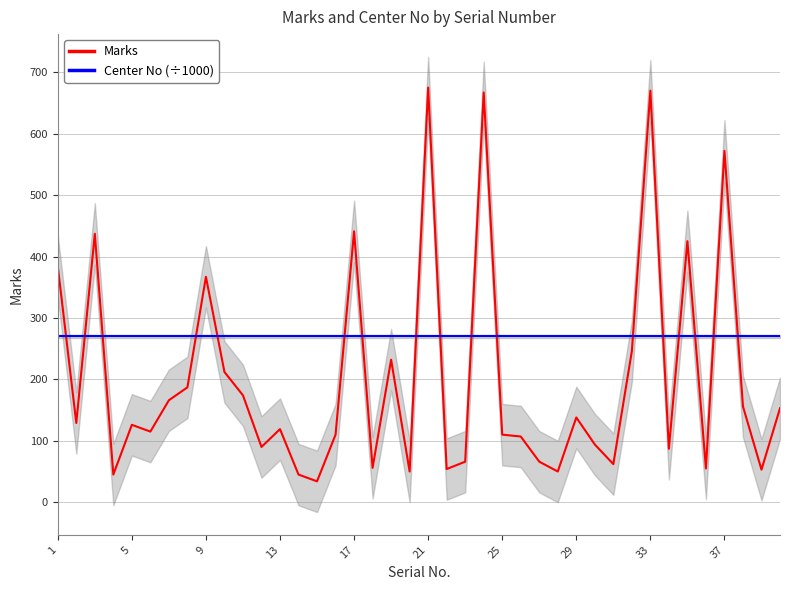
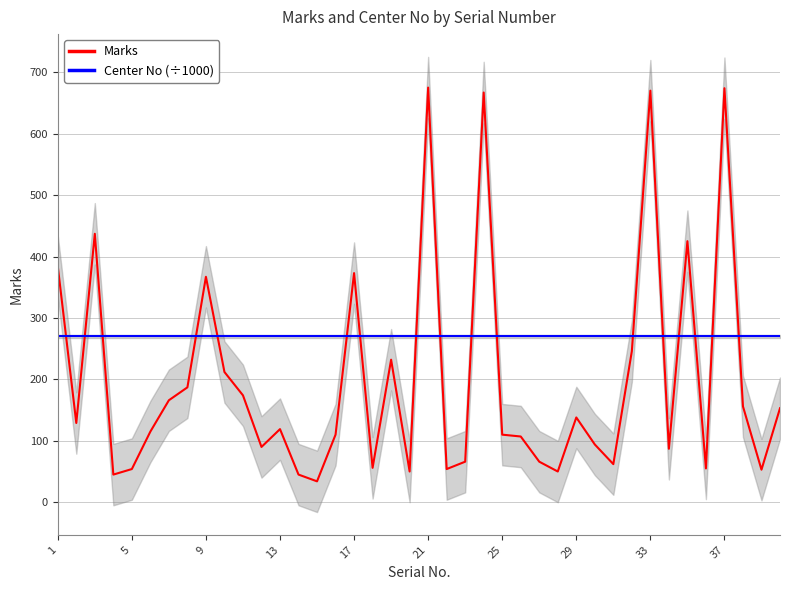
Marks, 5: 130 -> 50
Marks, 17: 440 -> 370
Marks, 37: 570 -> 670
